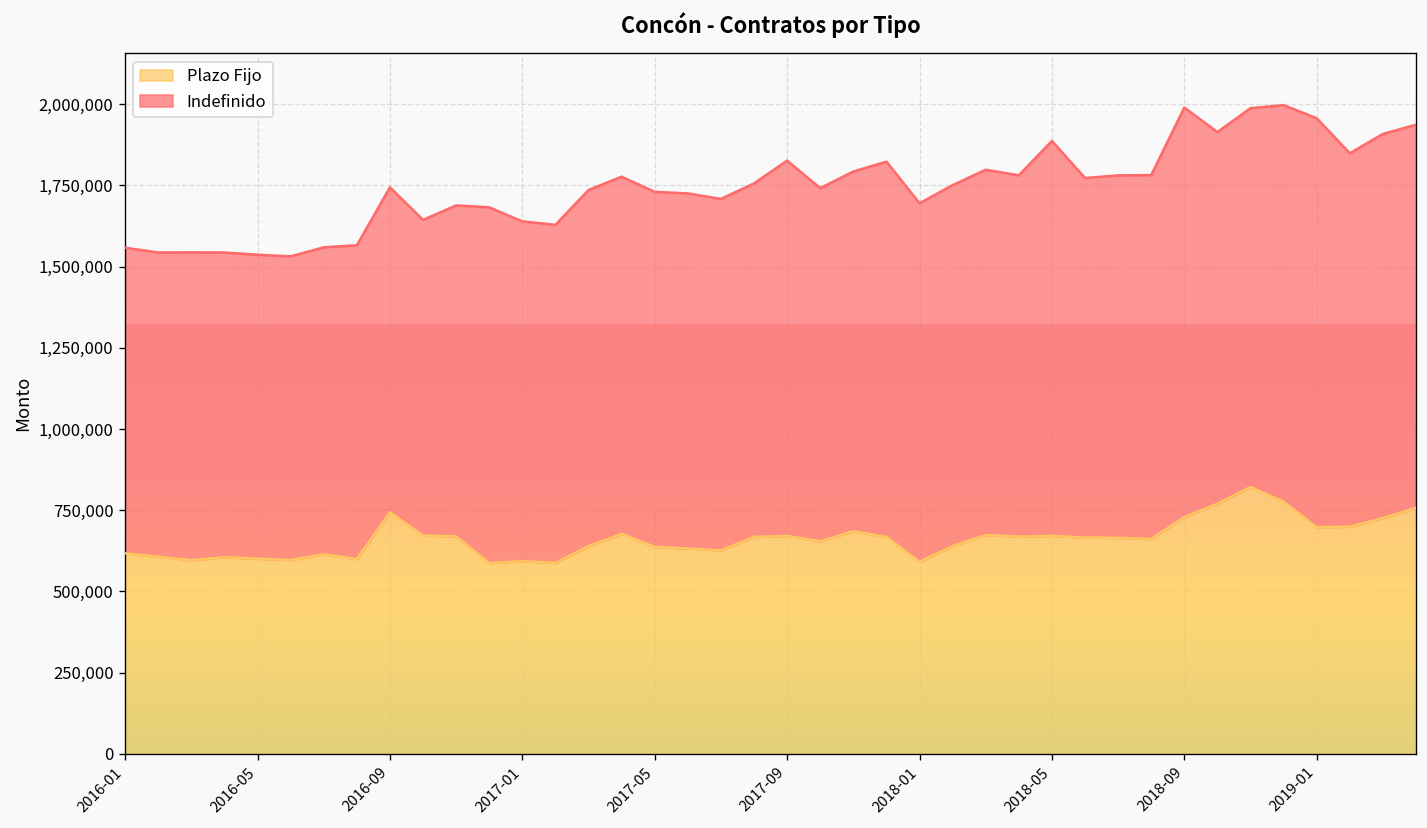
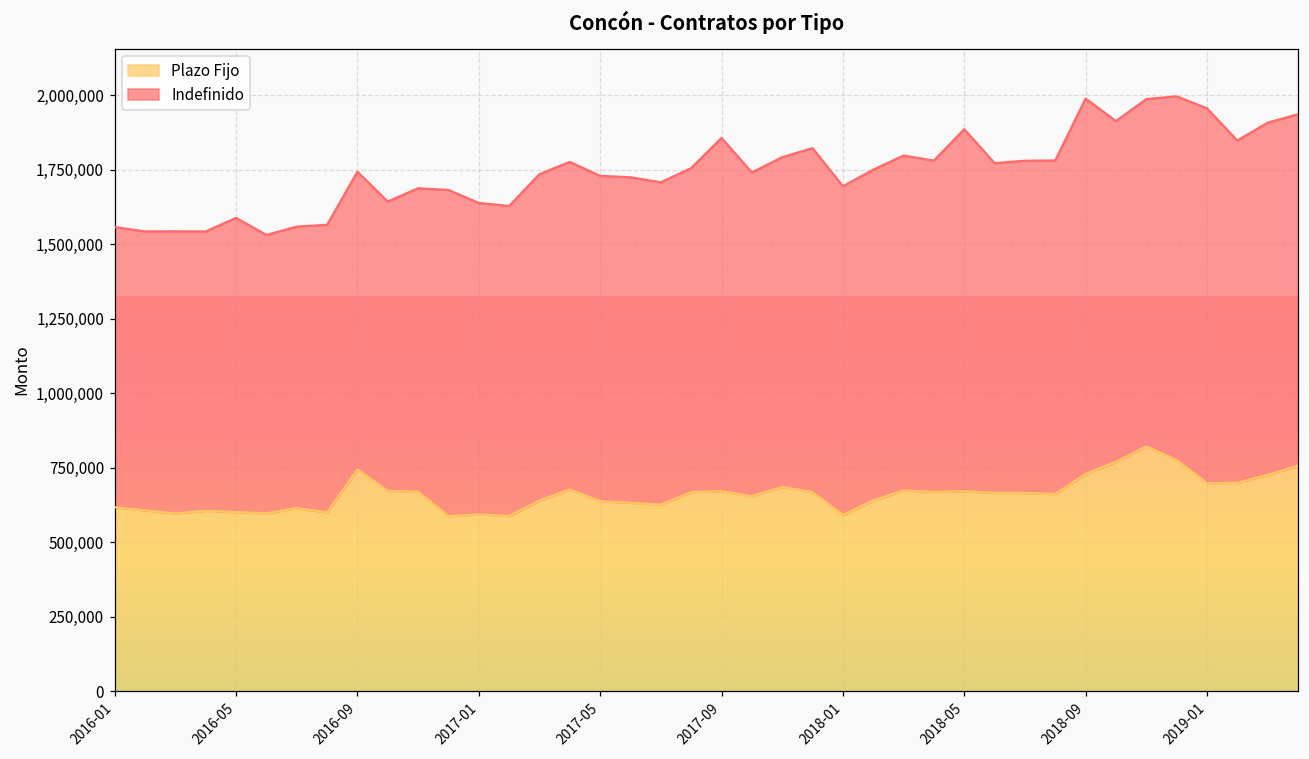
Indefinido, 2016-05: 940,000 -> 990,000
Indefinido, 2017-09: 1,160,000 -> 1,190,000
